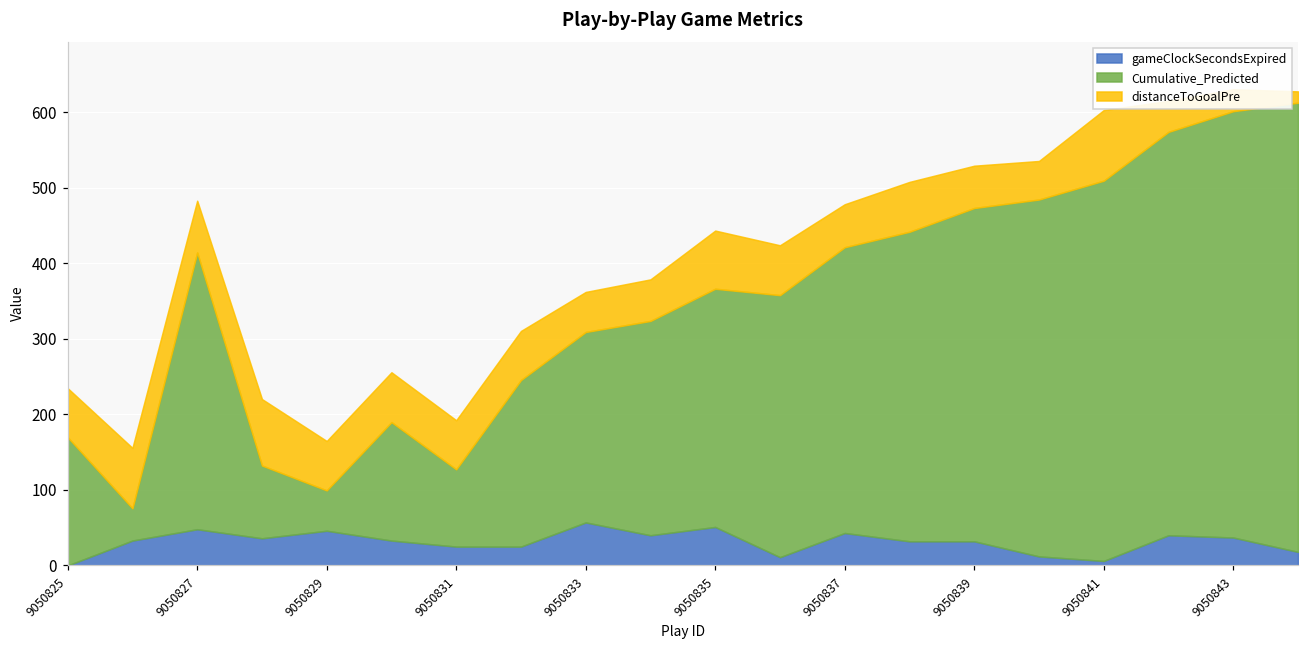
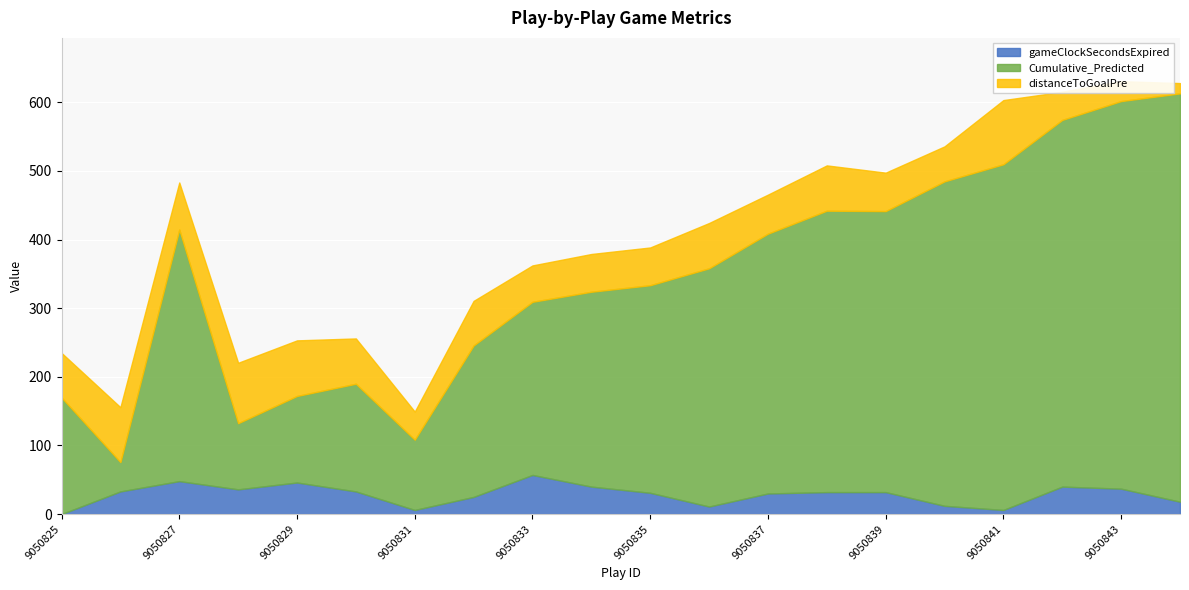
Cumulative_Predicted, 9050829: 50 -> 130
distanceToGoalPre, 9050829: 70 -> 80
gameClockSecondsExpired, 9050831: 30 -> 10
distanceToGoalPre, 9050831: 70 -> 40
gameClockSecondsExpired, 9050835: 50 -> 30
Cumulative_Predicted, 9050835: 320 -> 300
distanceToGoalPre, 9050835: 80 -> 60
gameClockSecondsExpired, 9050837: 40 -> 30
Cumulative_Predicted, 9050839: 440 -> 410
